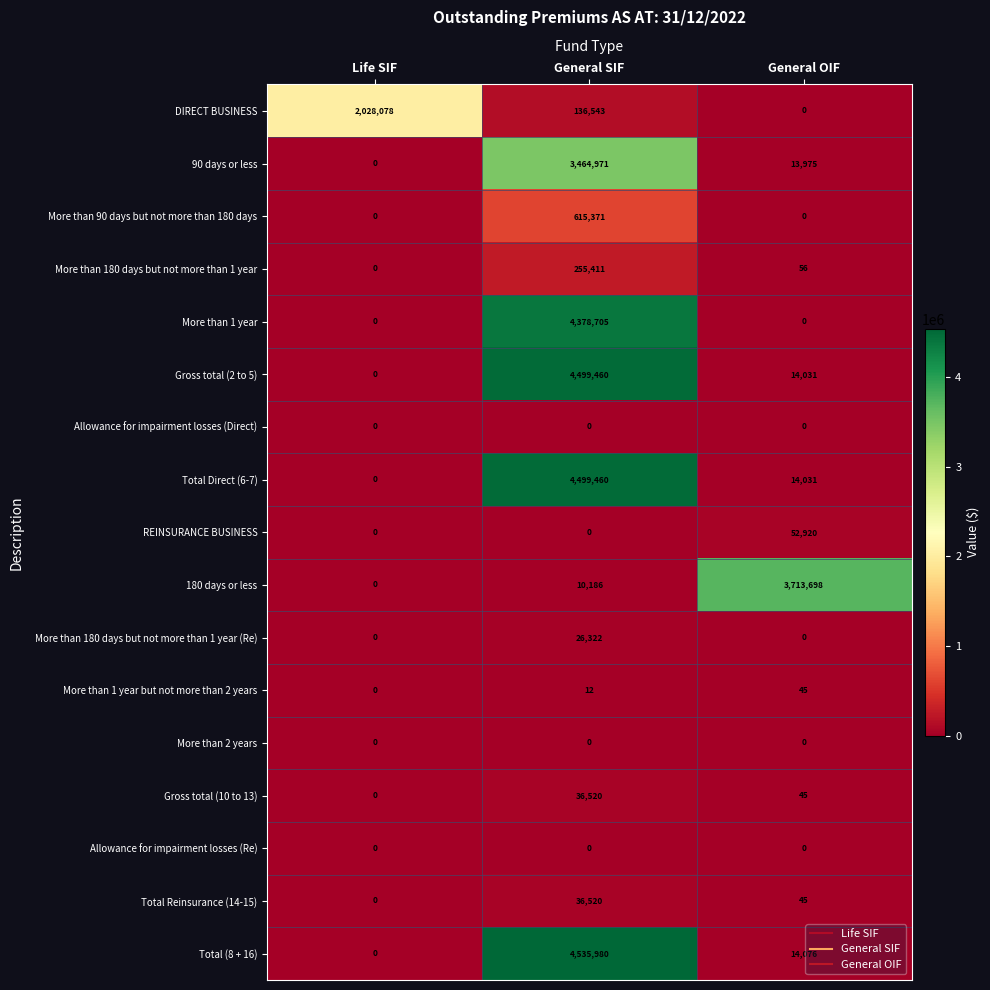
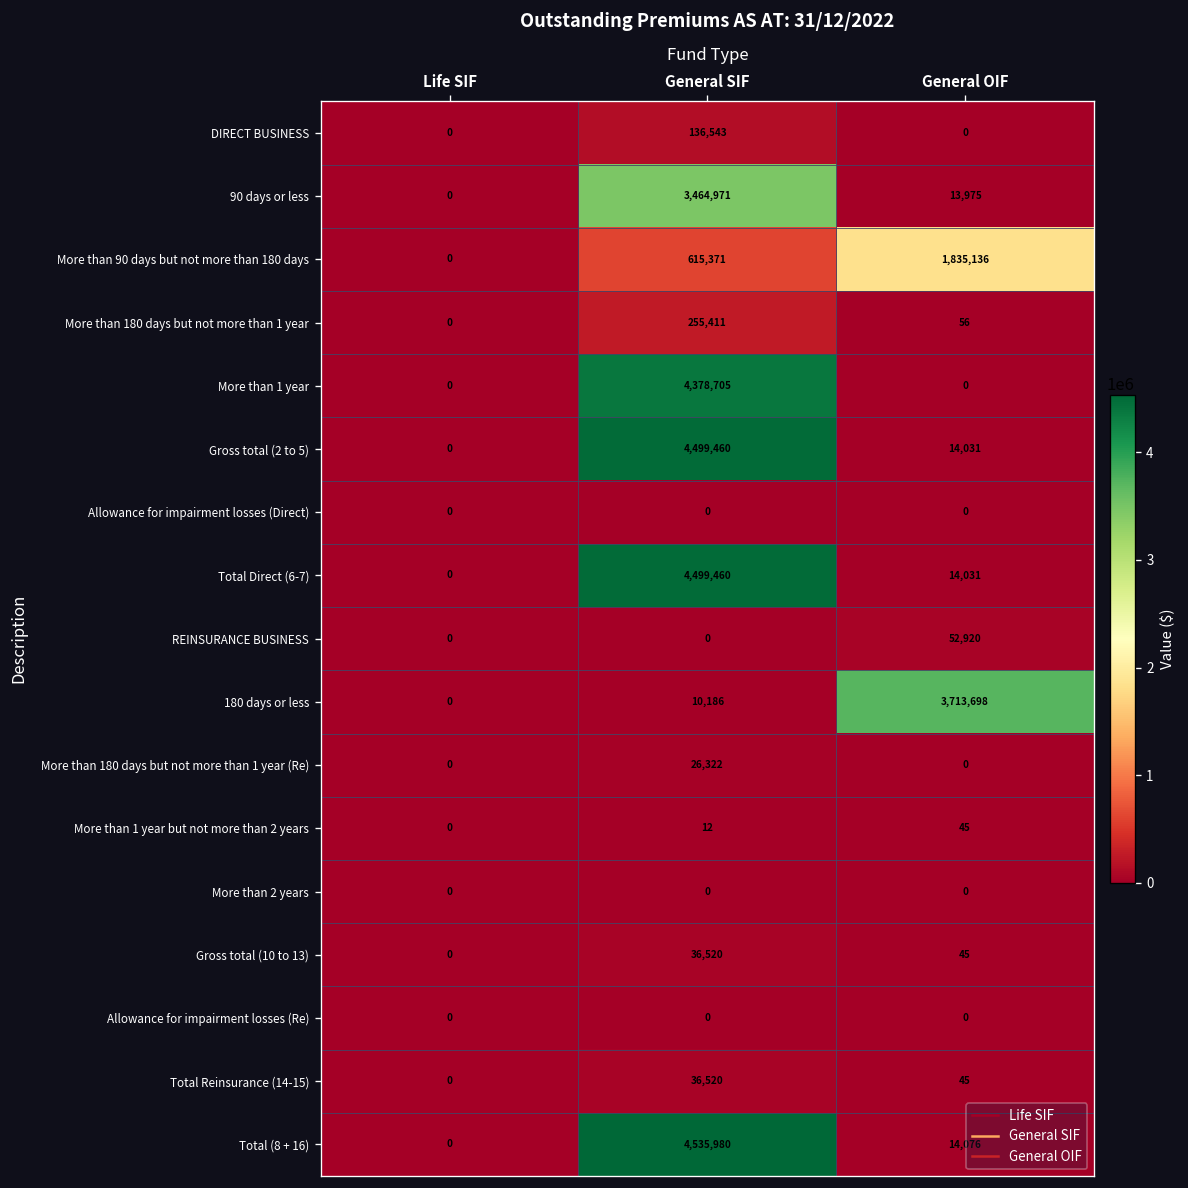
DIRECT BUSINESS, Life SIF: 2,028,078 -> 0
More than 90 days but not more than 180 days, General OIF: 0 -> 1,835,136
